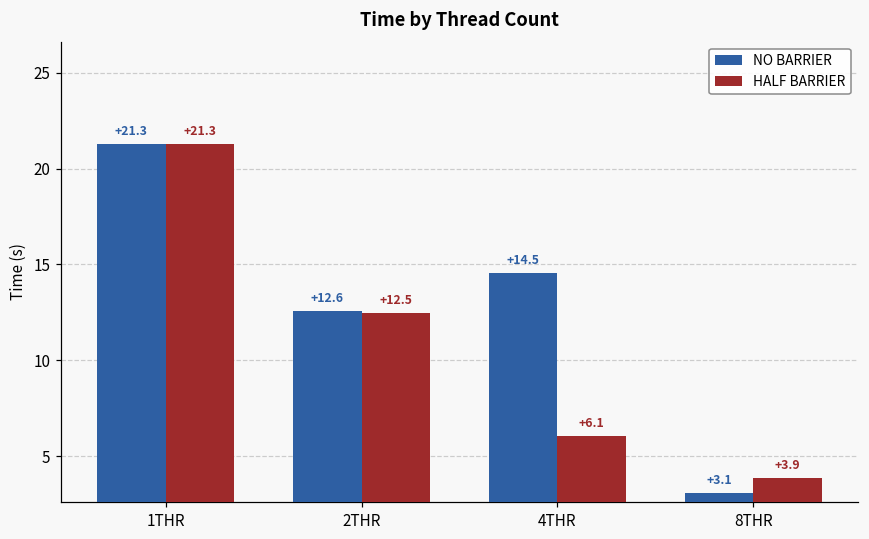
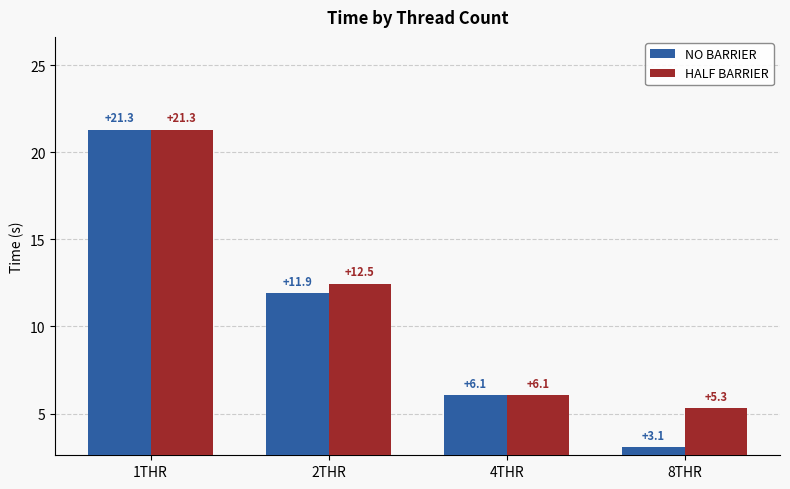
NO BARRIER, 2THR: +12.6 -> +11.9
NO BARRIER, 4THR: +14.5 -> +6.1
HALF BARRIER, 8THR: +3.9 -> +5.3
